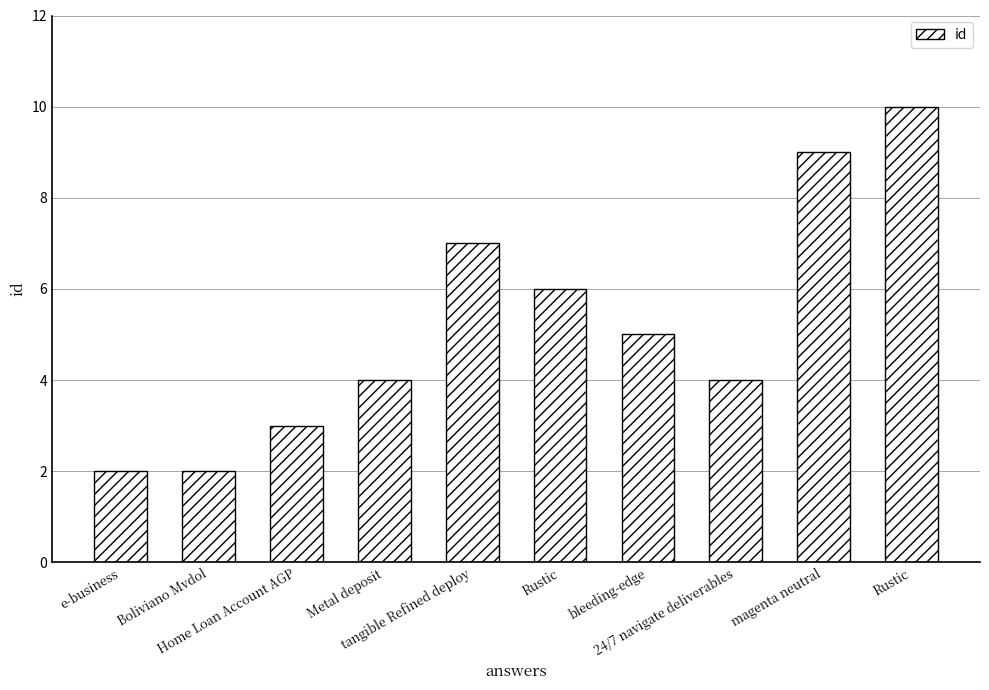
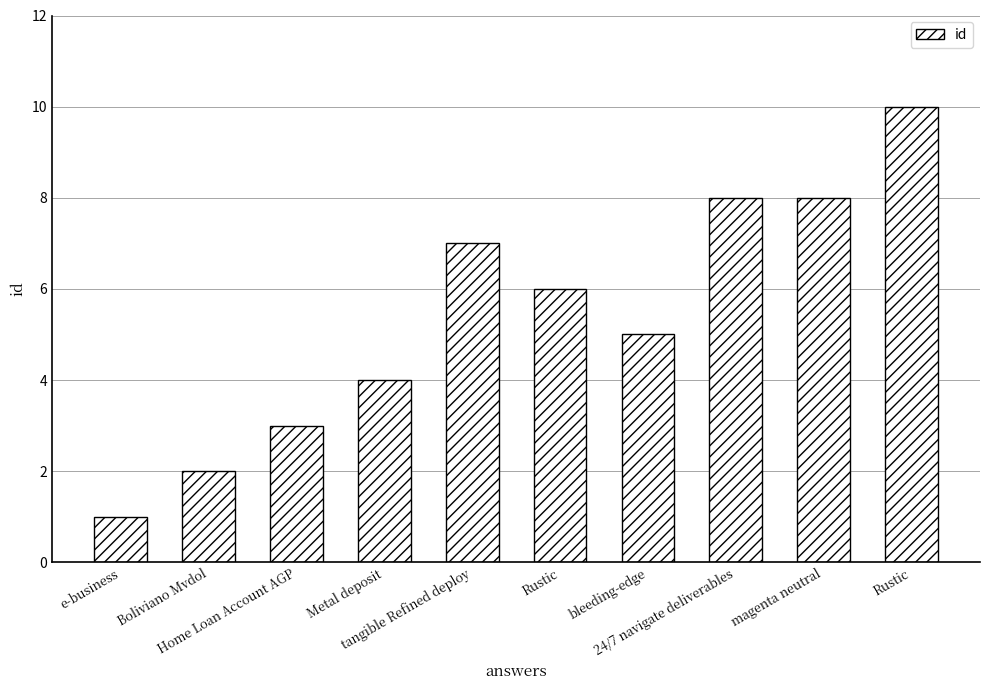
e-business: 2 -> 1
24/7 navigate deliverables: 4 -> 8
magenta neutral: 9 -> 8
